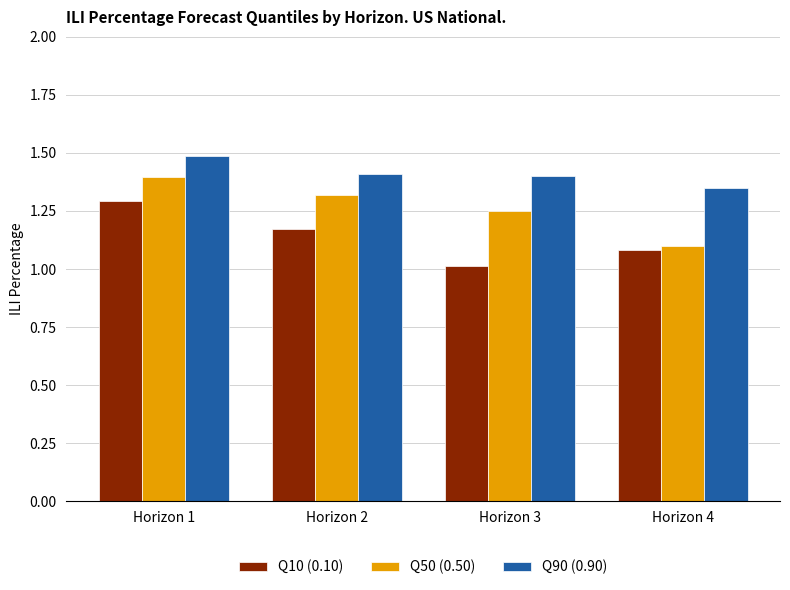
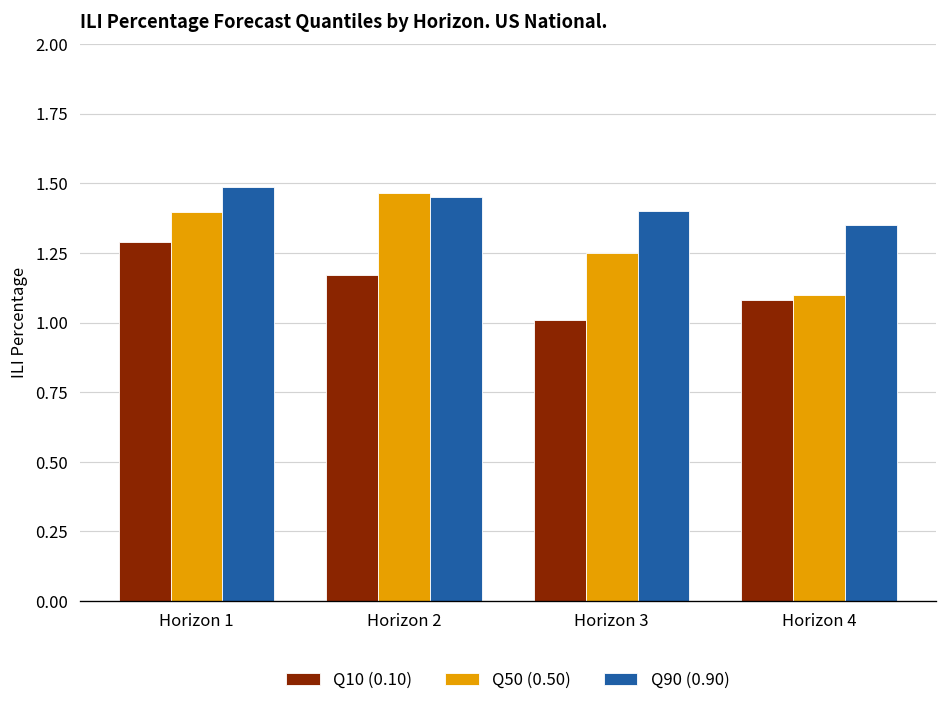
Q50 (0.50), Horizon 2: 1.32 -> 1.47
Q90 (0.90), Horizon 2: 1.41 -> 1.45
